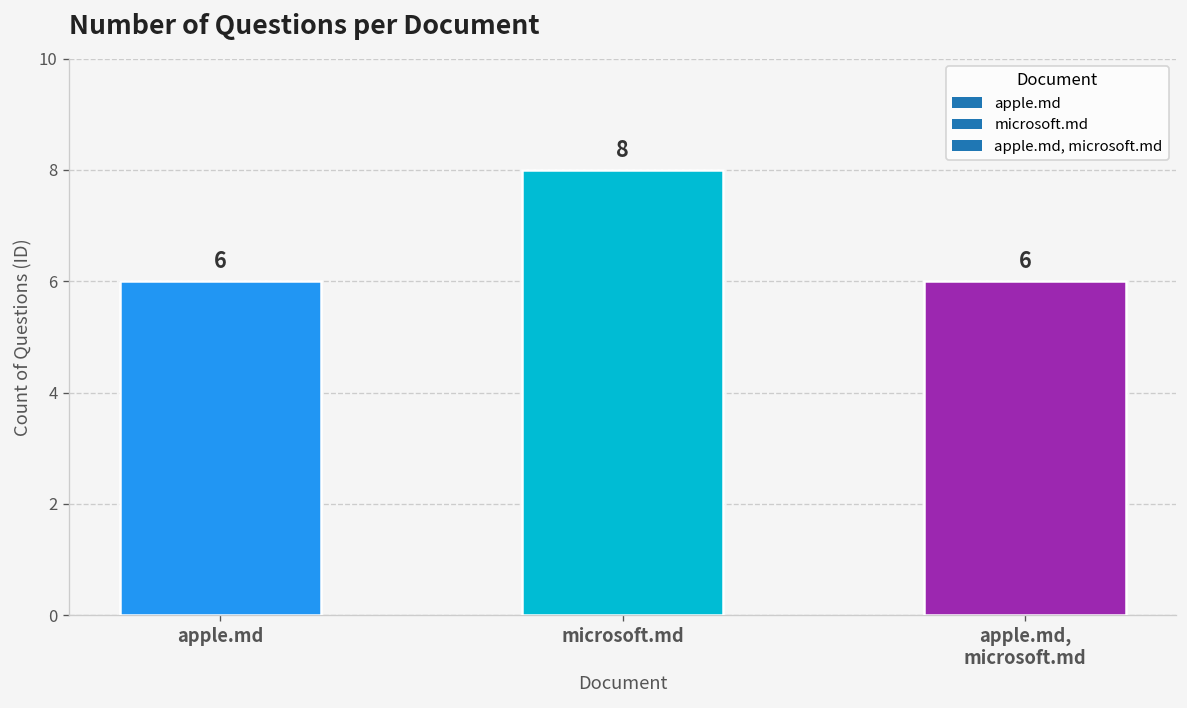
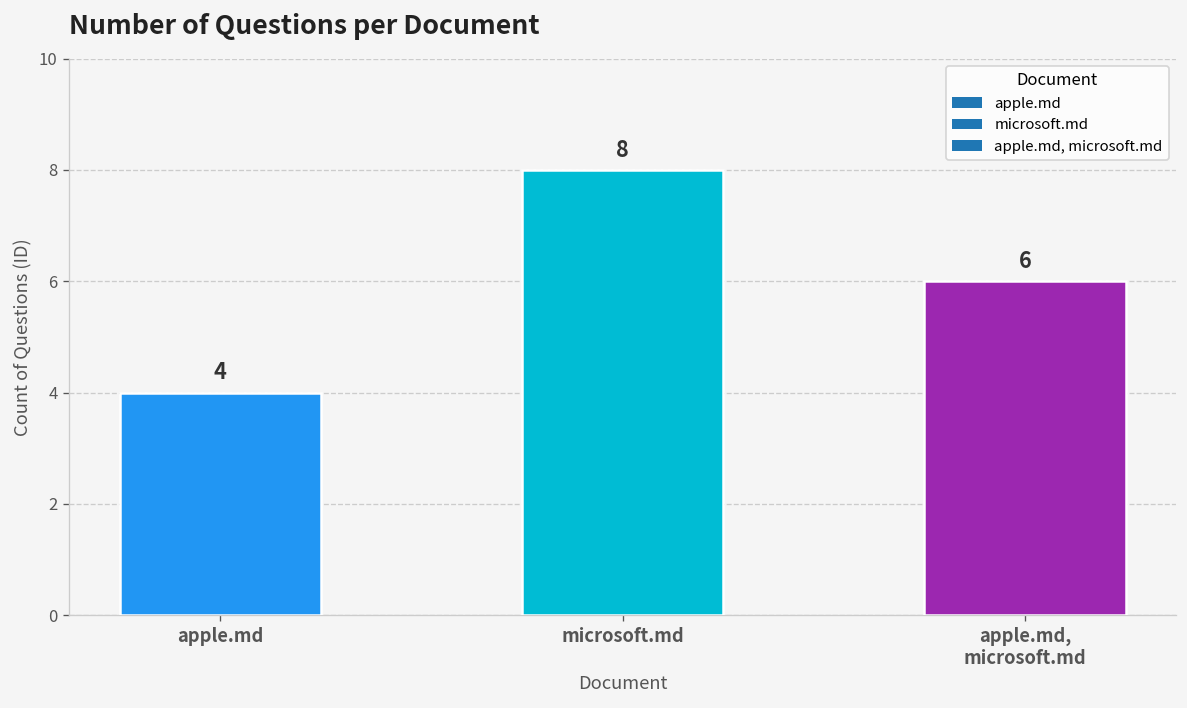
apple.md: 6 -> 4
